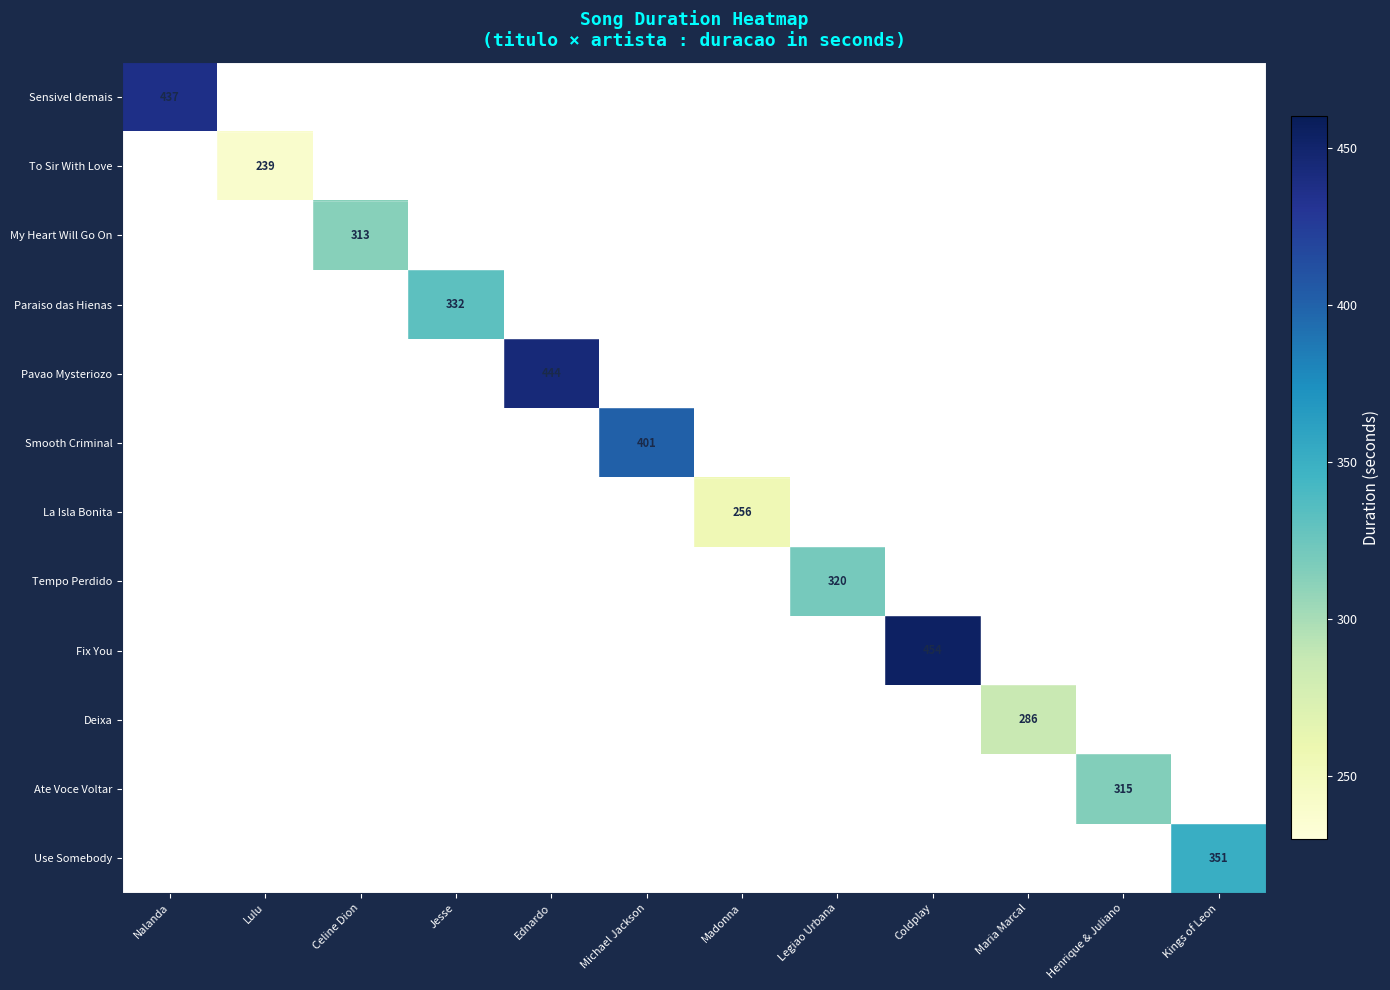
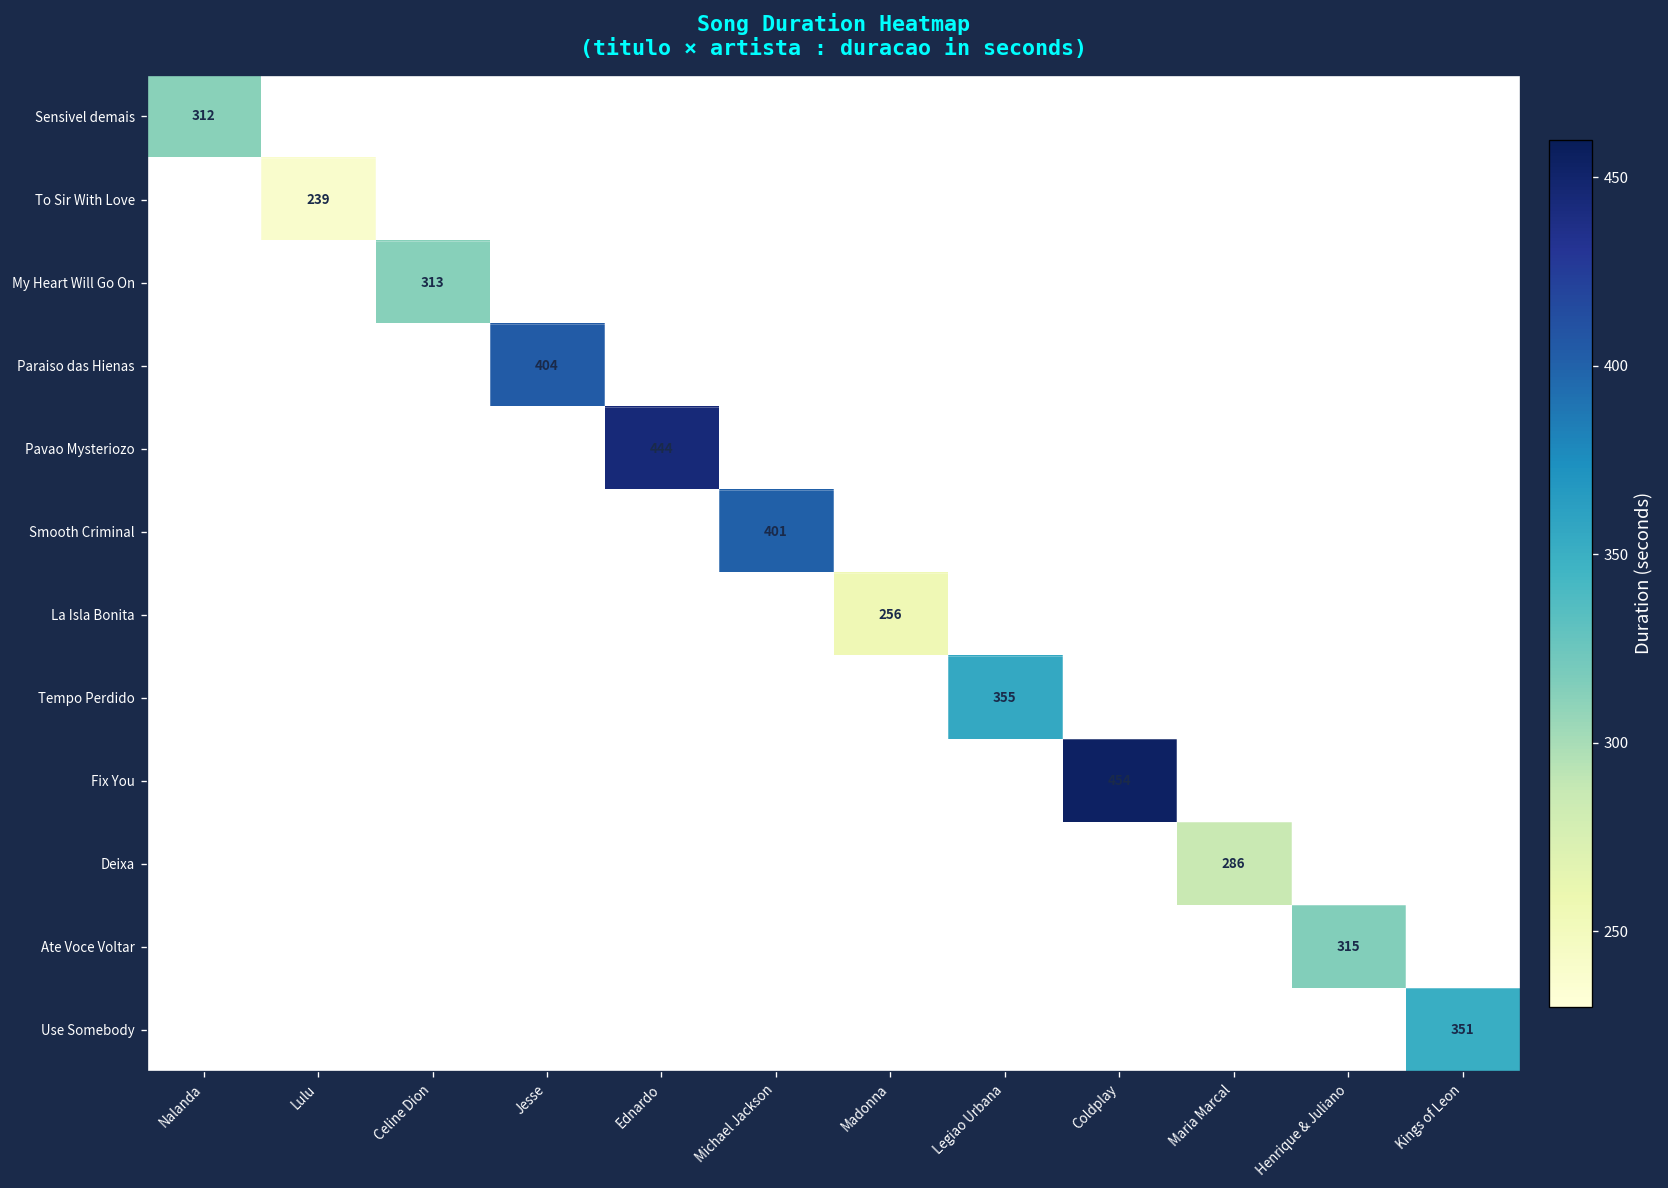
Sensivel demais, Nalanda: 437 -> 312
Paraiso das Hienas, Jesse: 332 -> 404
Tempo Perdido, Legiao Urbana: 320 -> 355
